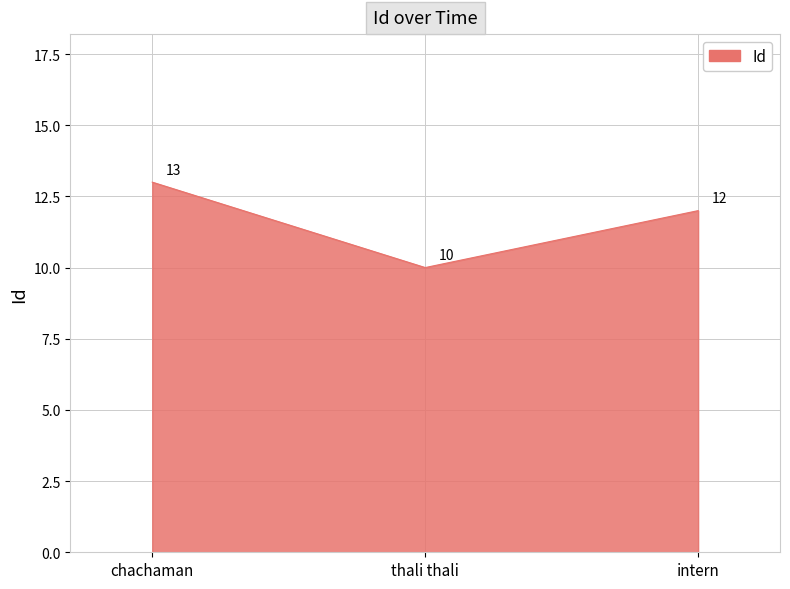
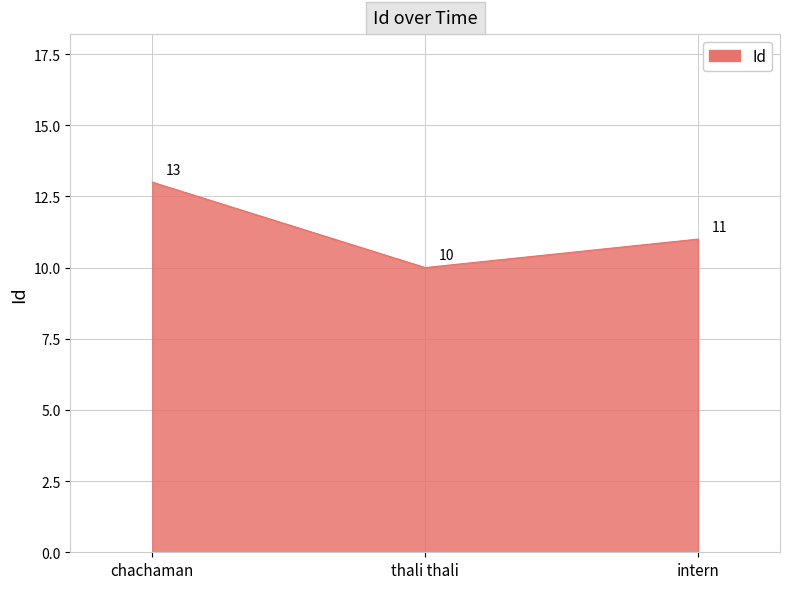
intern: 12 -> 11
